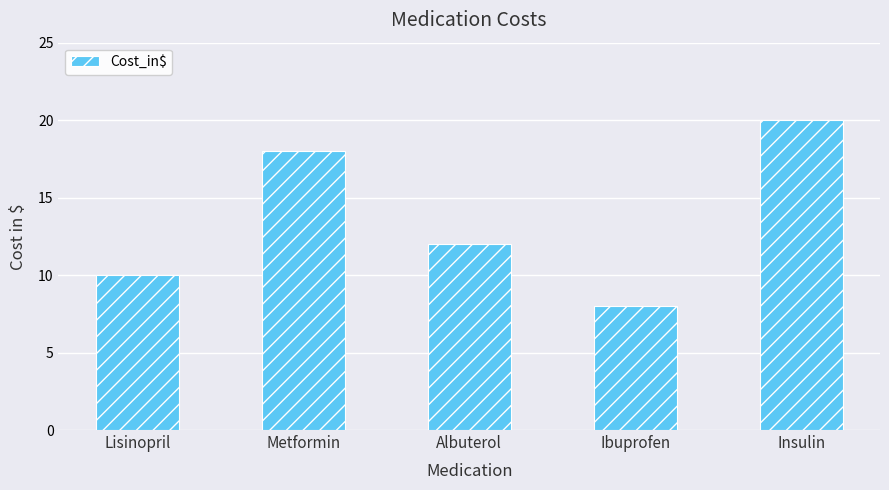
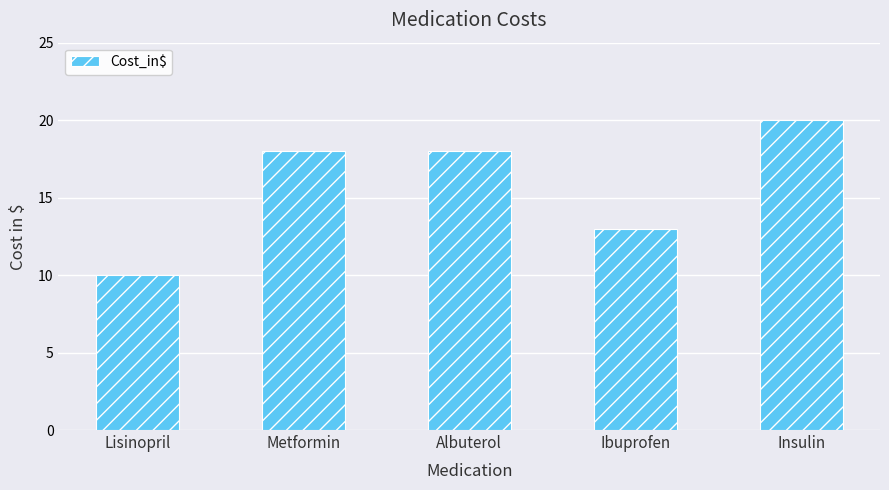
Albuterol: 12 -> 18
Ibuprofen: 8 -> 13
